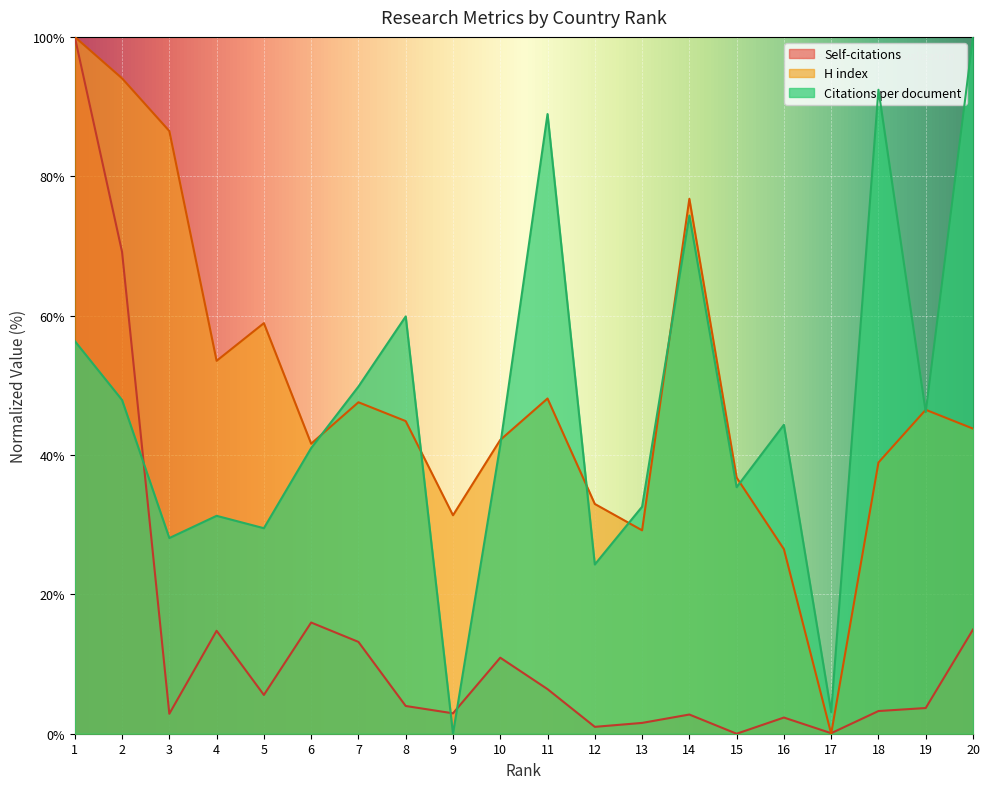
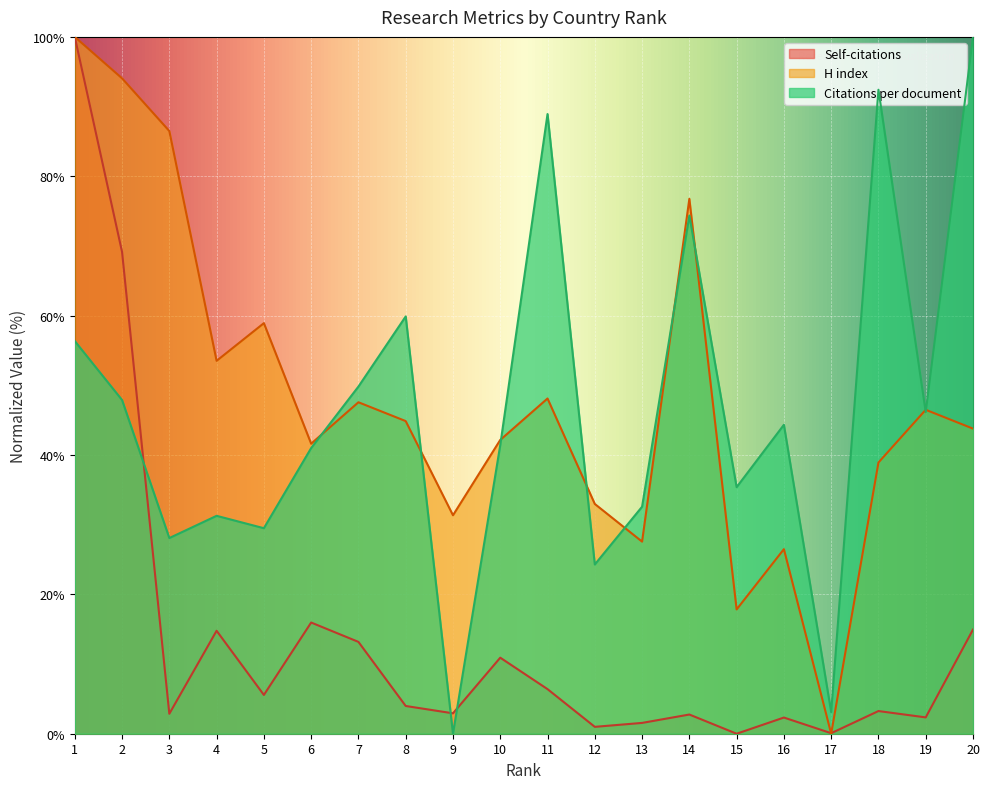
H index, 13: 29% -> 28%
H index, 15: 37% -> 18%
Self-citations, 19: 4% -> 2%
